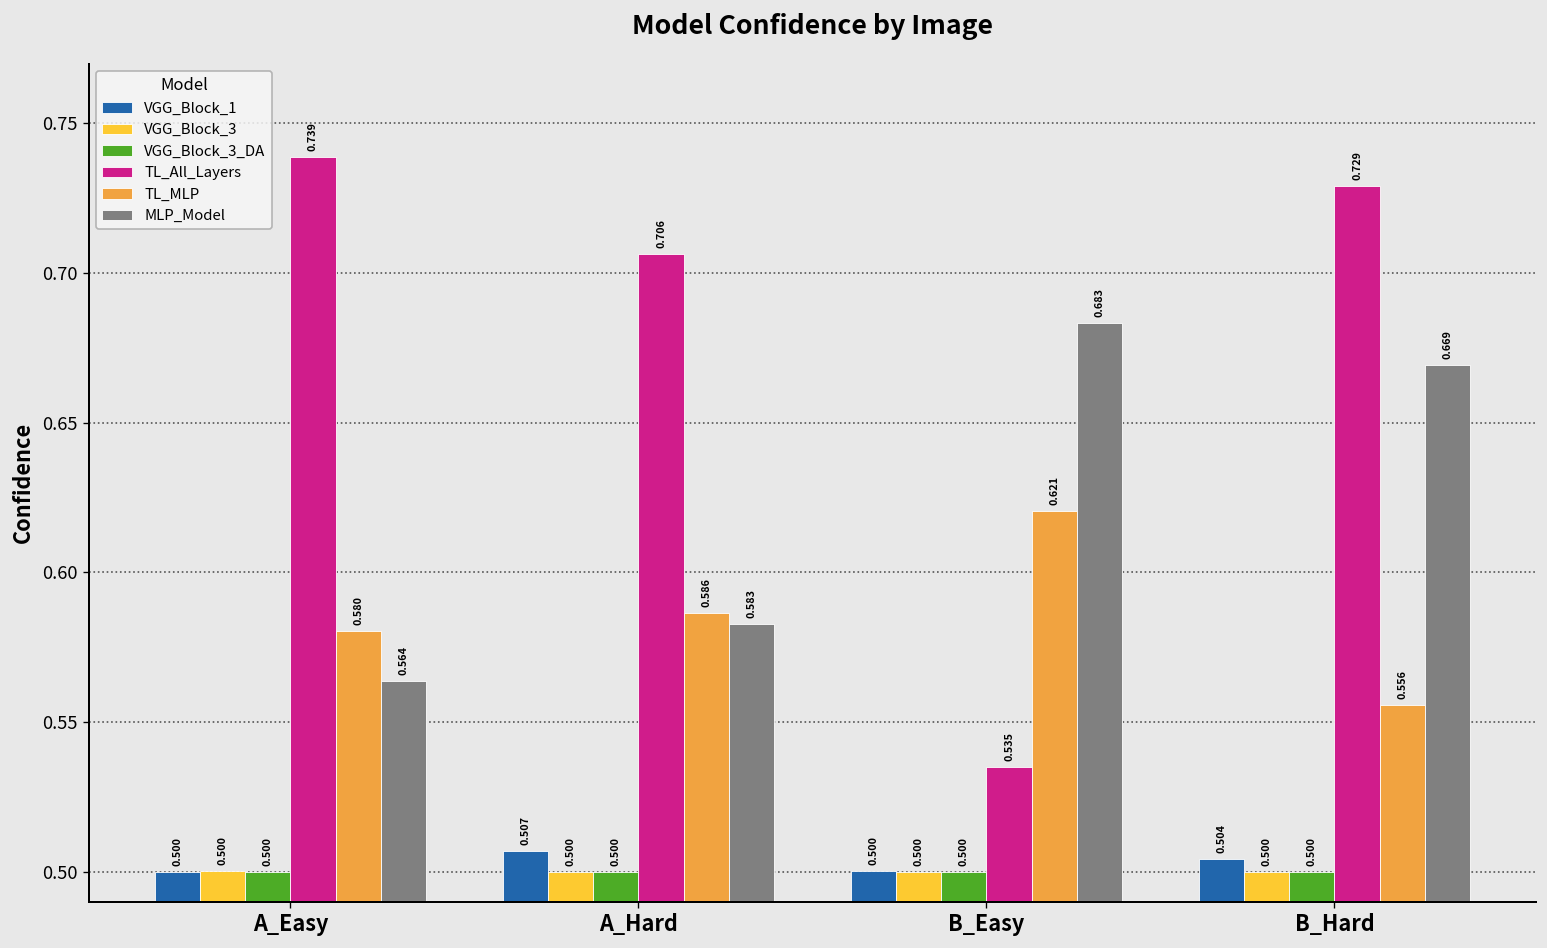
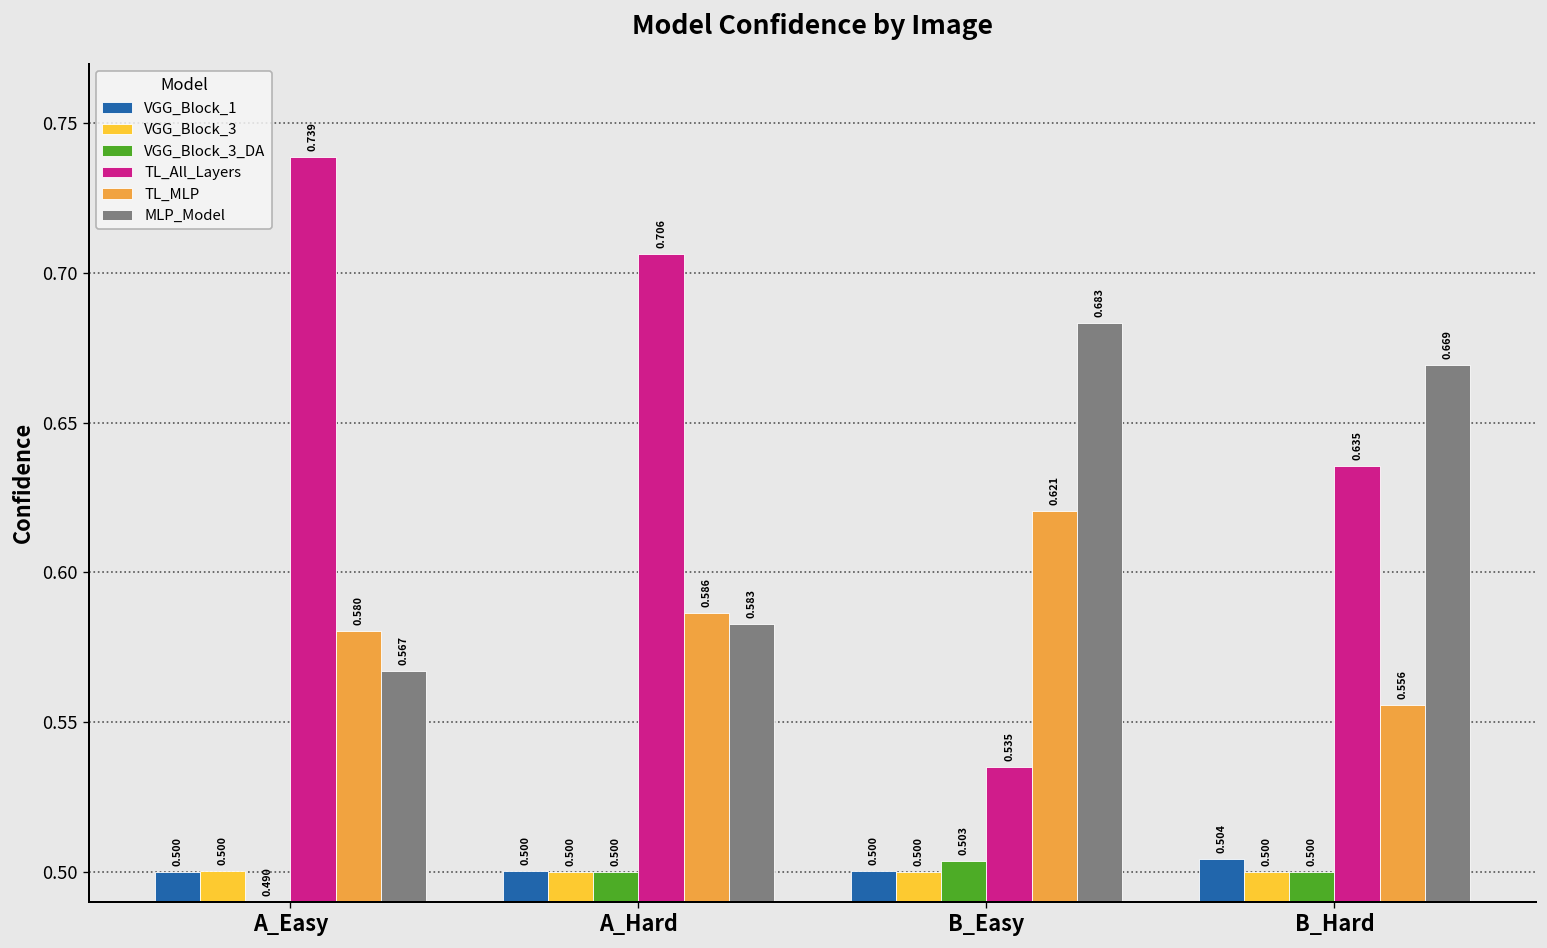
VGG_Block_3_DA, A_Easy: 0.500 -> 0.490
MLP_Model, A_Easy: 0.564 -> 0.567
VGG_Block_1, A_Hard: 0.507 -> 0.500
VGG_Block_3_DA, B_Easy: 0.500 -> 0.503
TL_All_Layers, B_Hard: 0.729 -> 0.635
